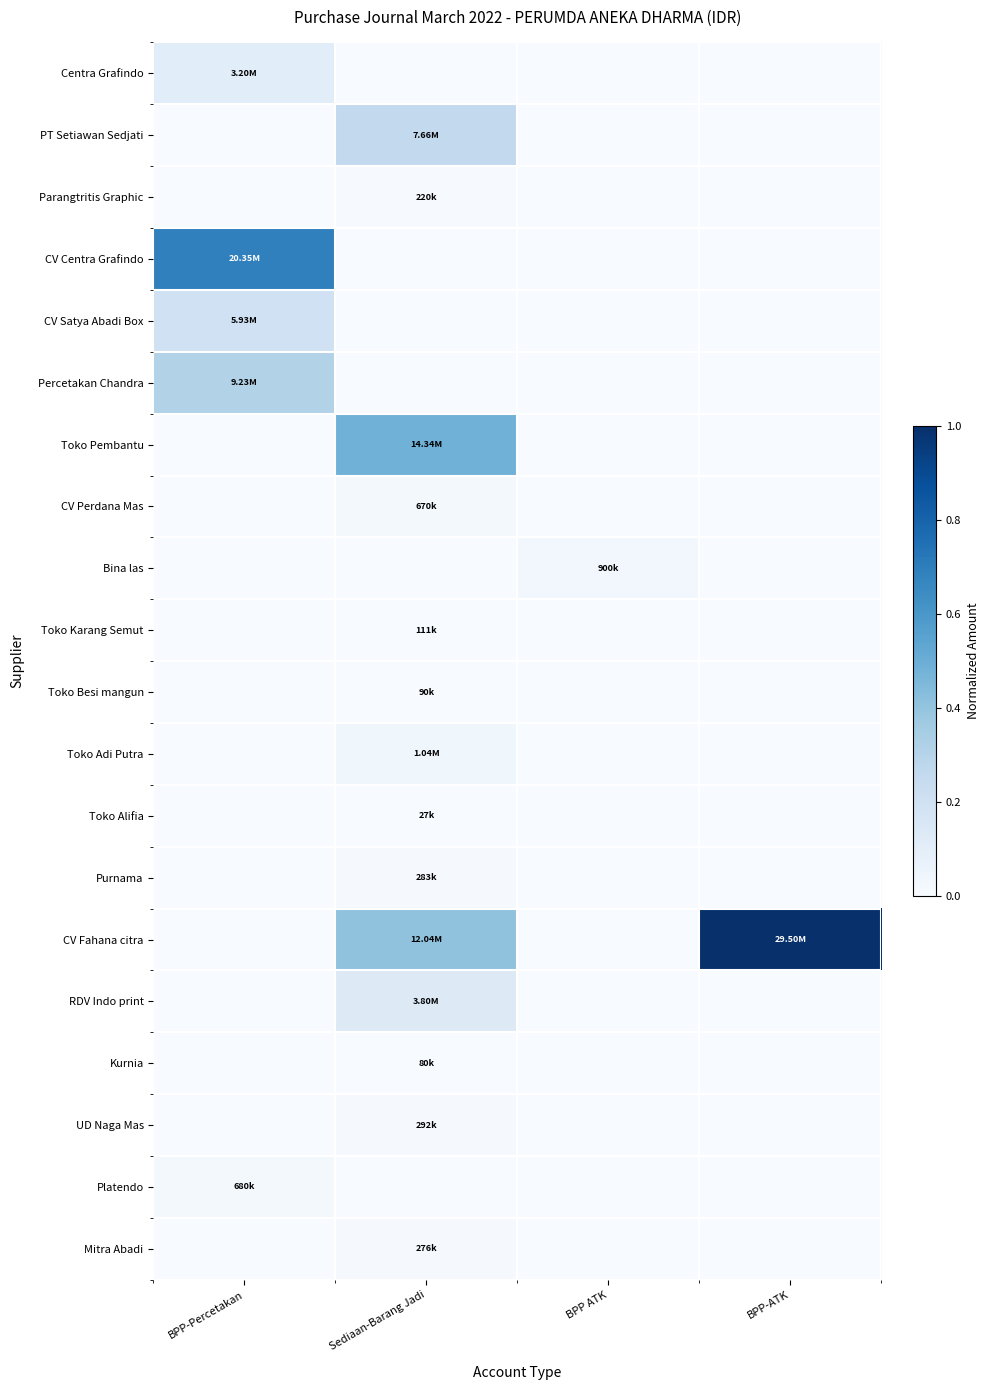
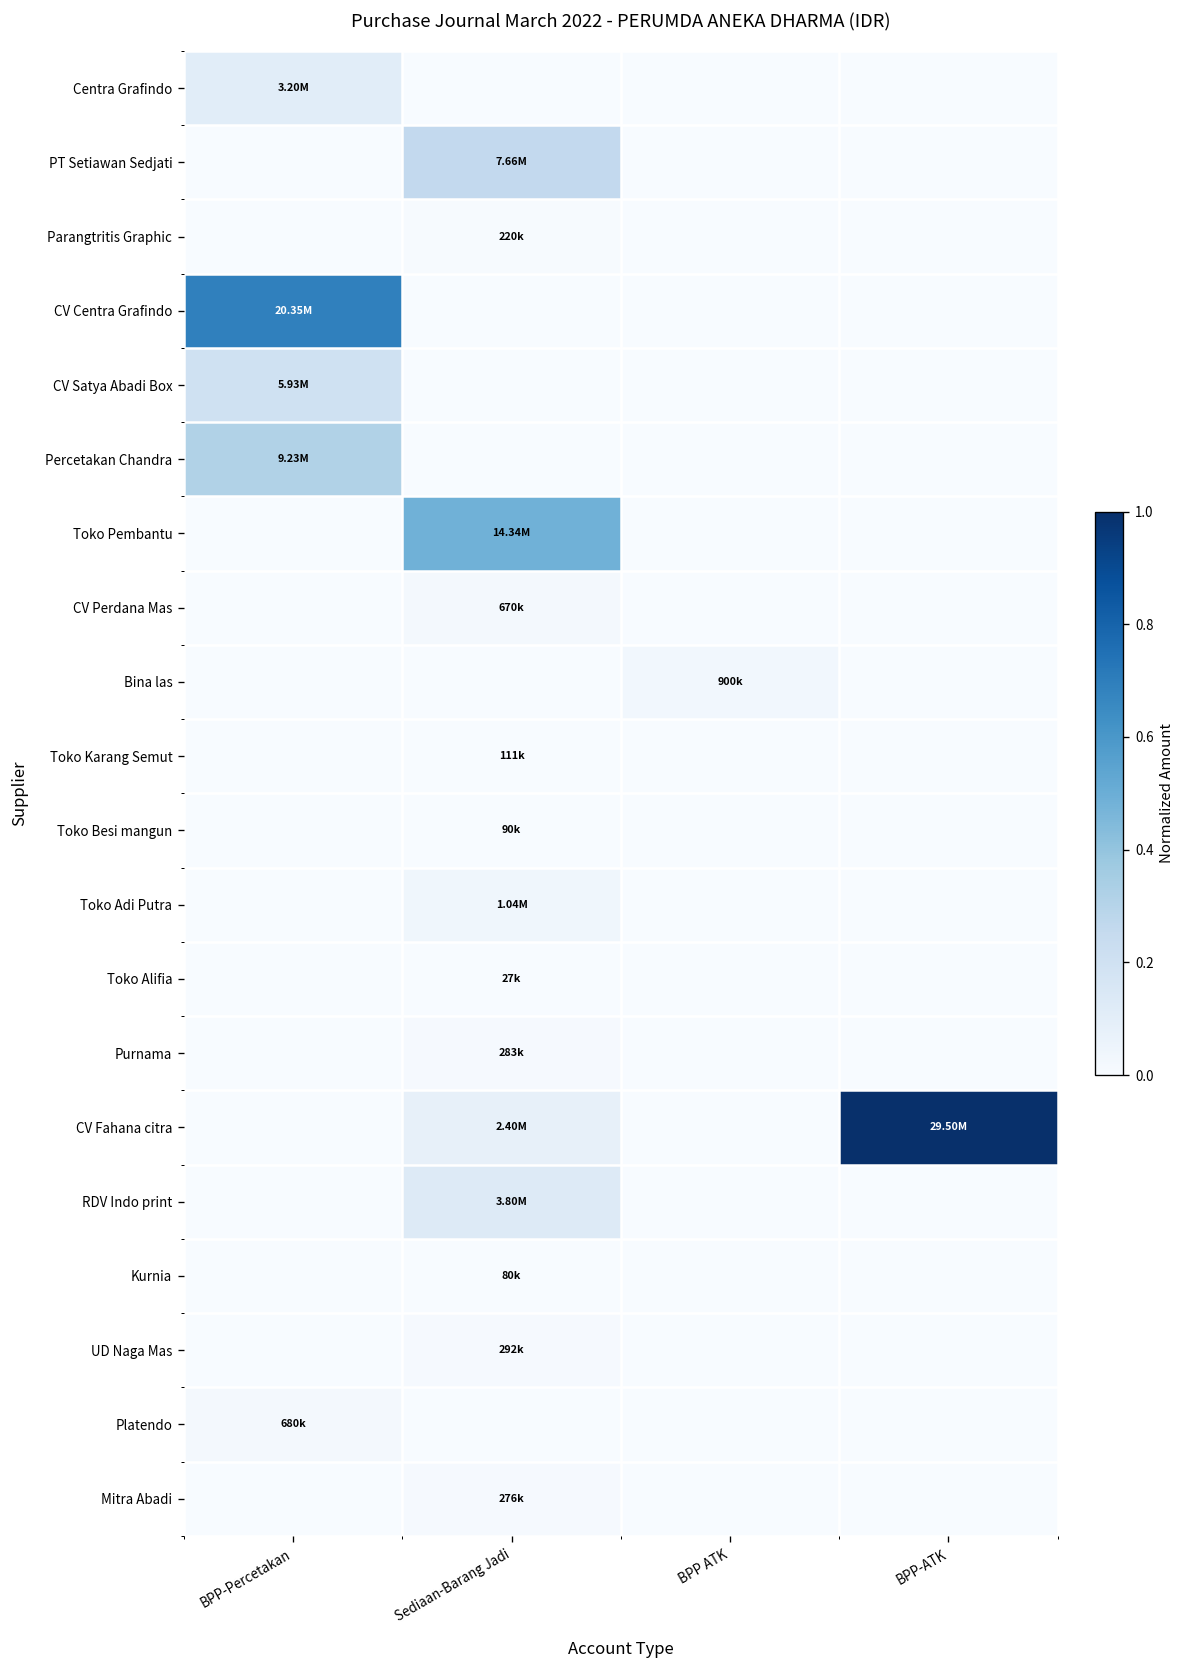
CV Fahana citra, Sediaan-Barang Jadi: 12.04M -> 2.40M
